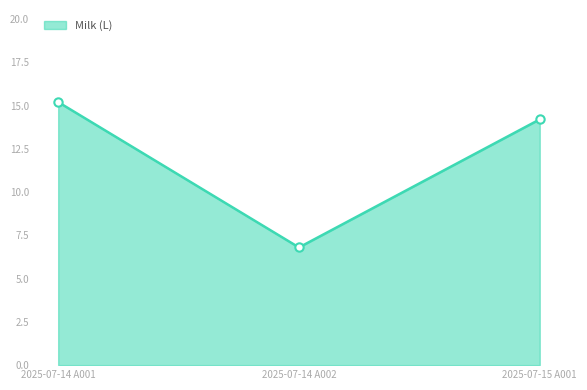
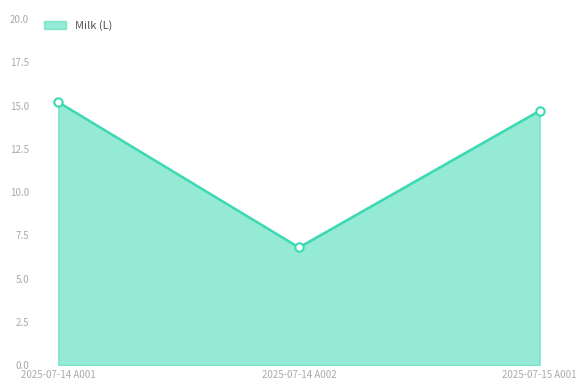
2025-07-15 A001: 14.2 -> 14.7
